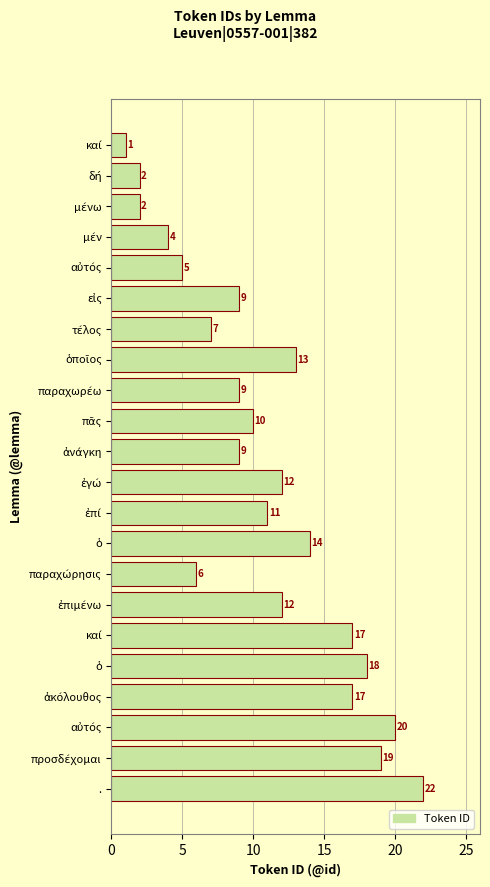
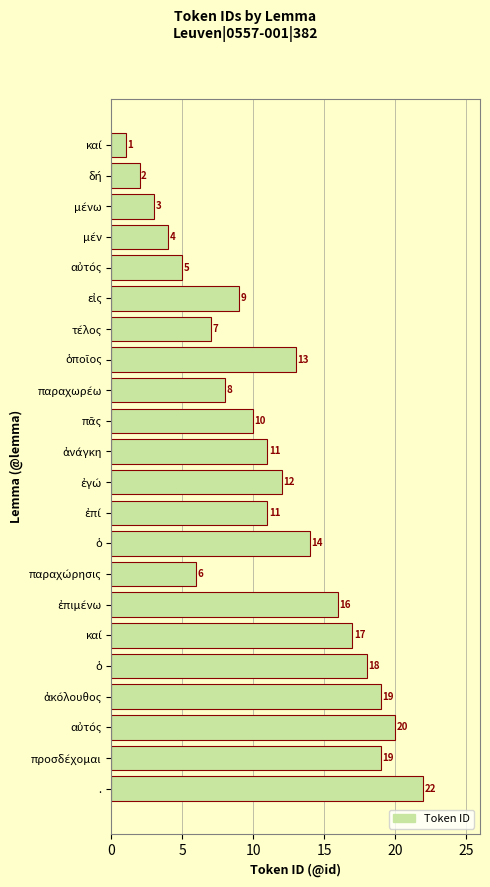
μένω: 2 -> 3
παραχωρέω: 9 -> 8
ἀνάγκη: 9 -> 11
ἐπιμένω: 12 -> 16
ἀκόλουθος: 17 -> 19
